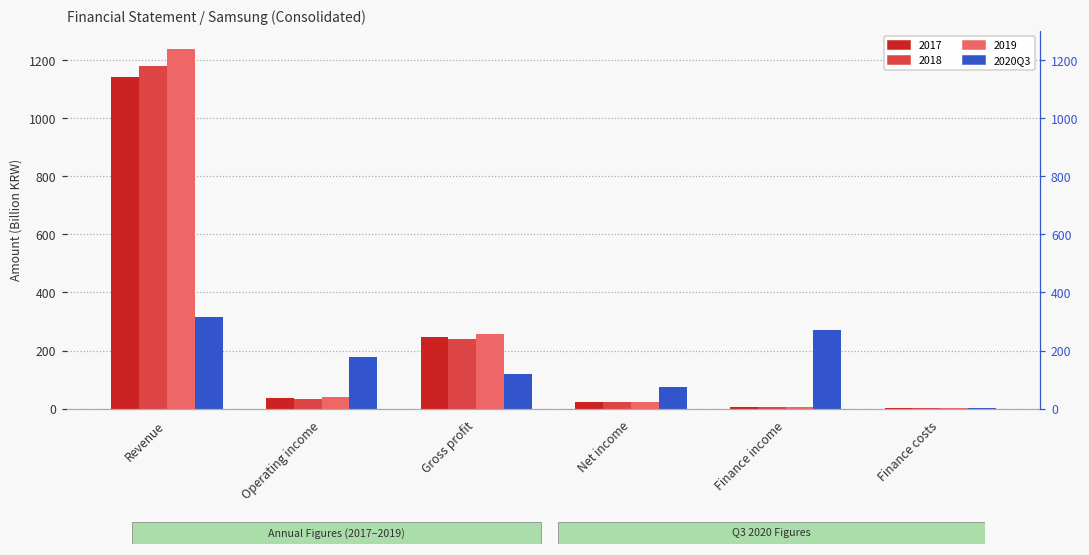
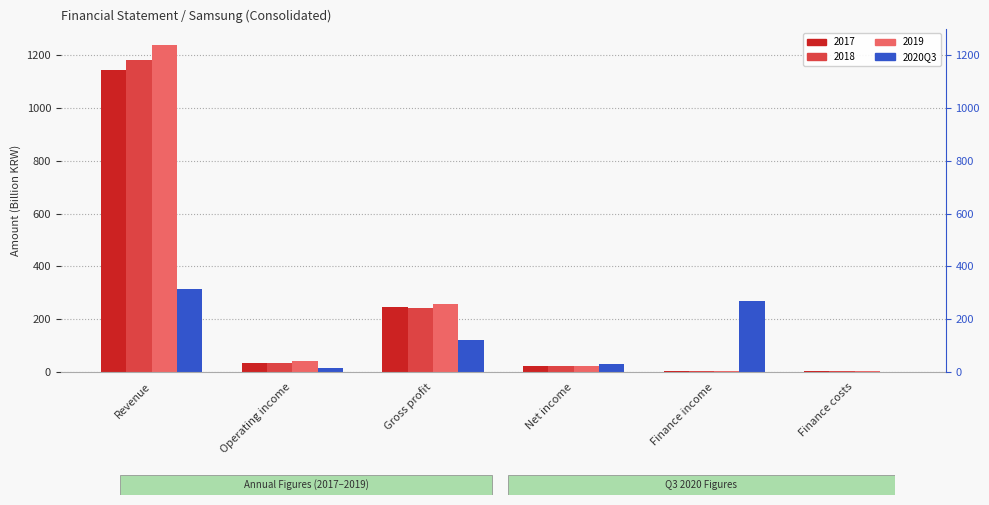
2020Q3, Operating income: 180 -> 10
2020Q3, Net income: 80 -> 30
